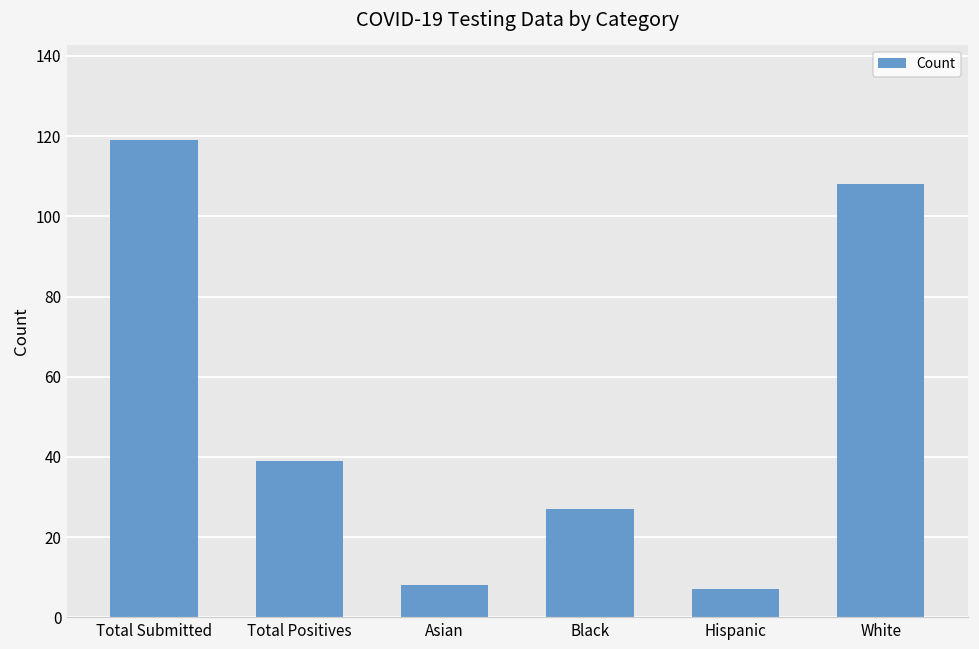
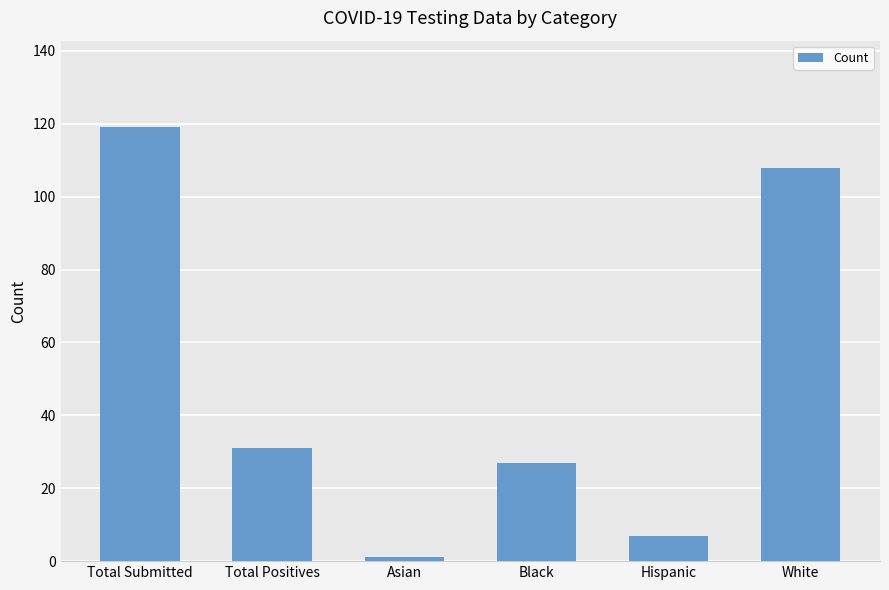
Total Positives: 39 -> 31
Asian: 8 -> 1
